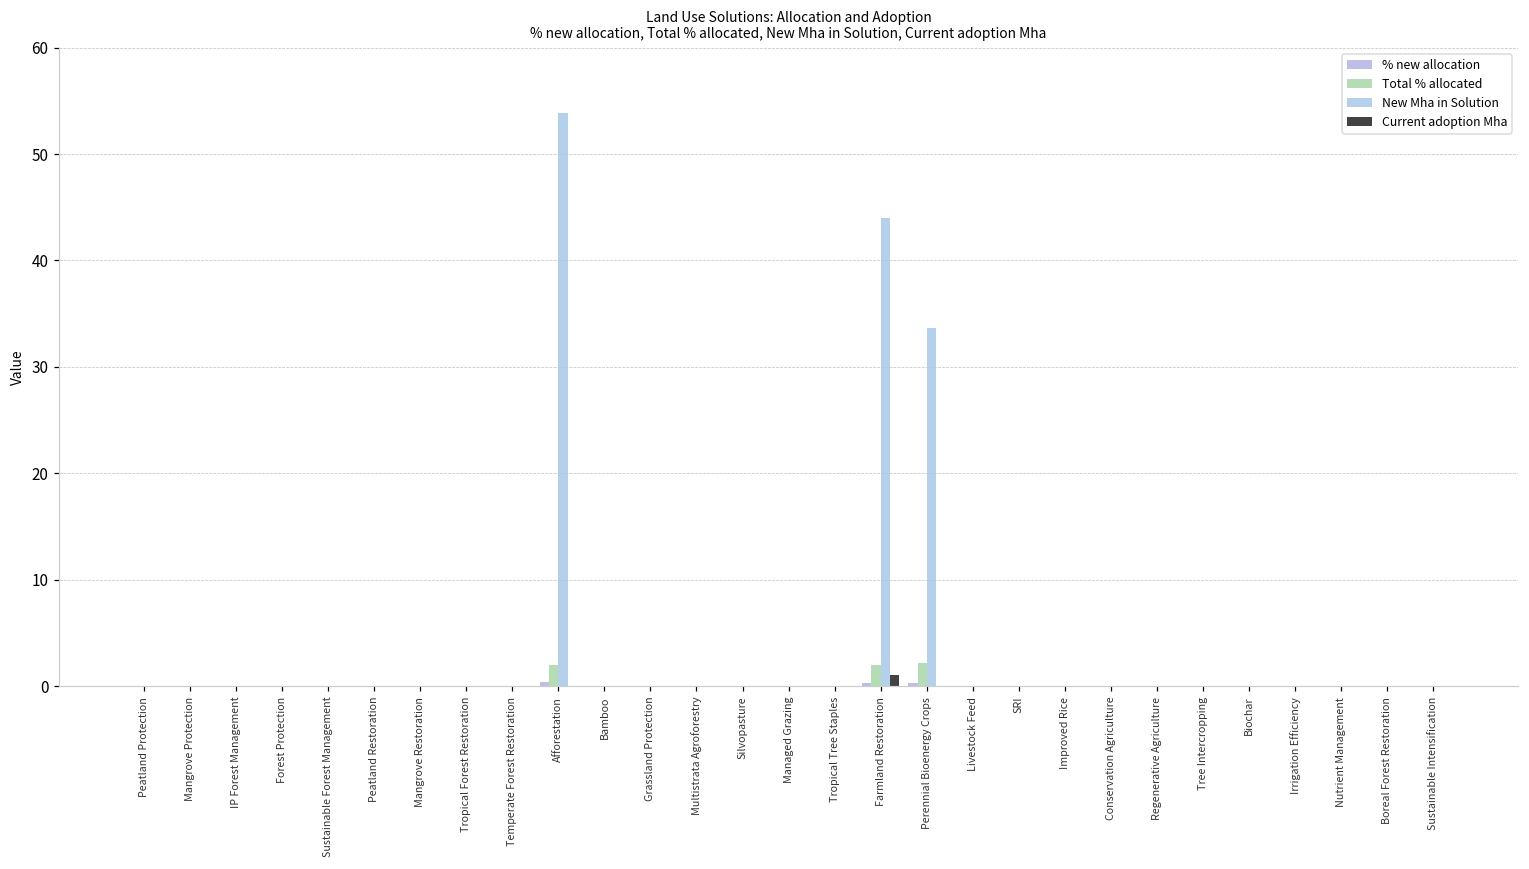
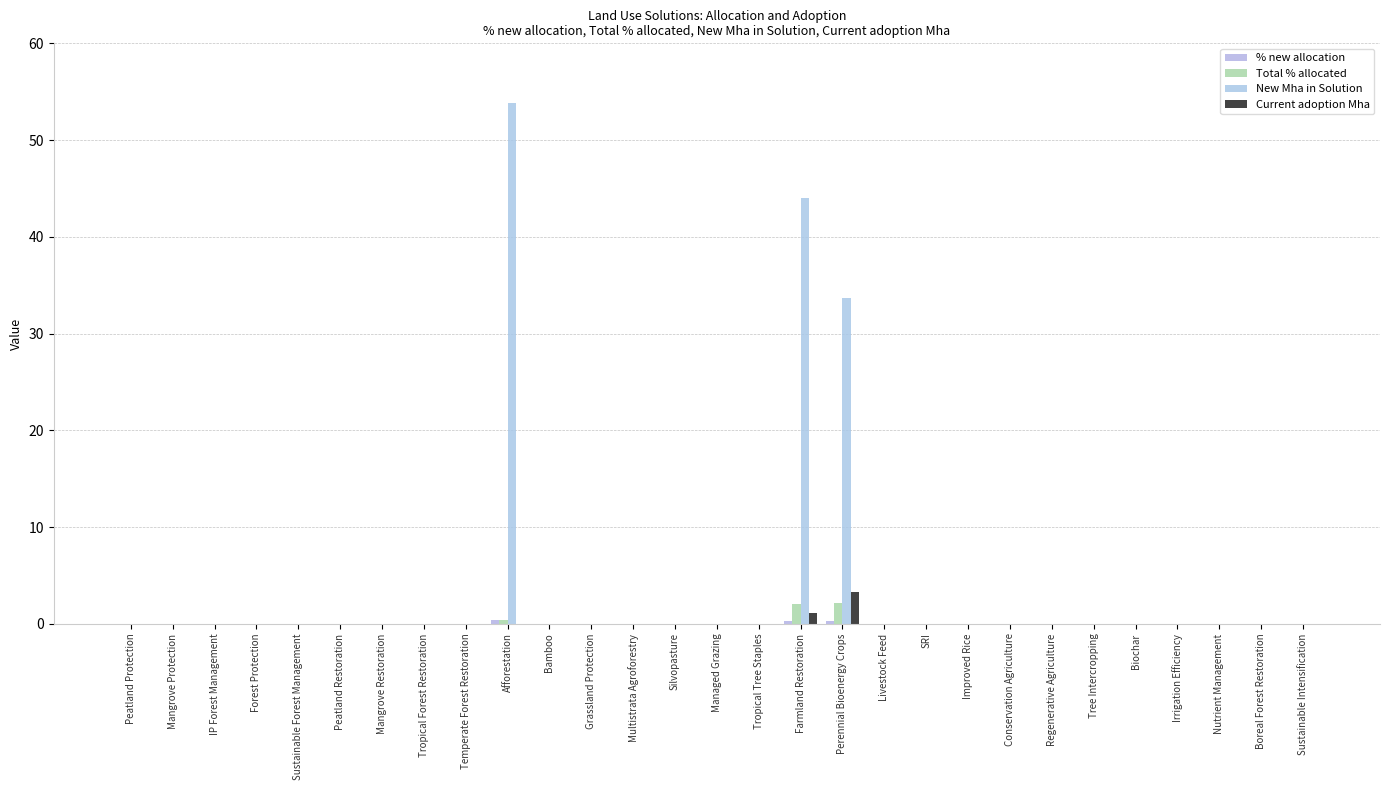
Total % allocated, Afforestation: 2 -> 0
Current adoption Mha, Perennial Bioenergy Crops: 0 -> 3
